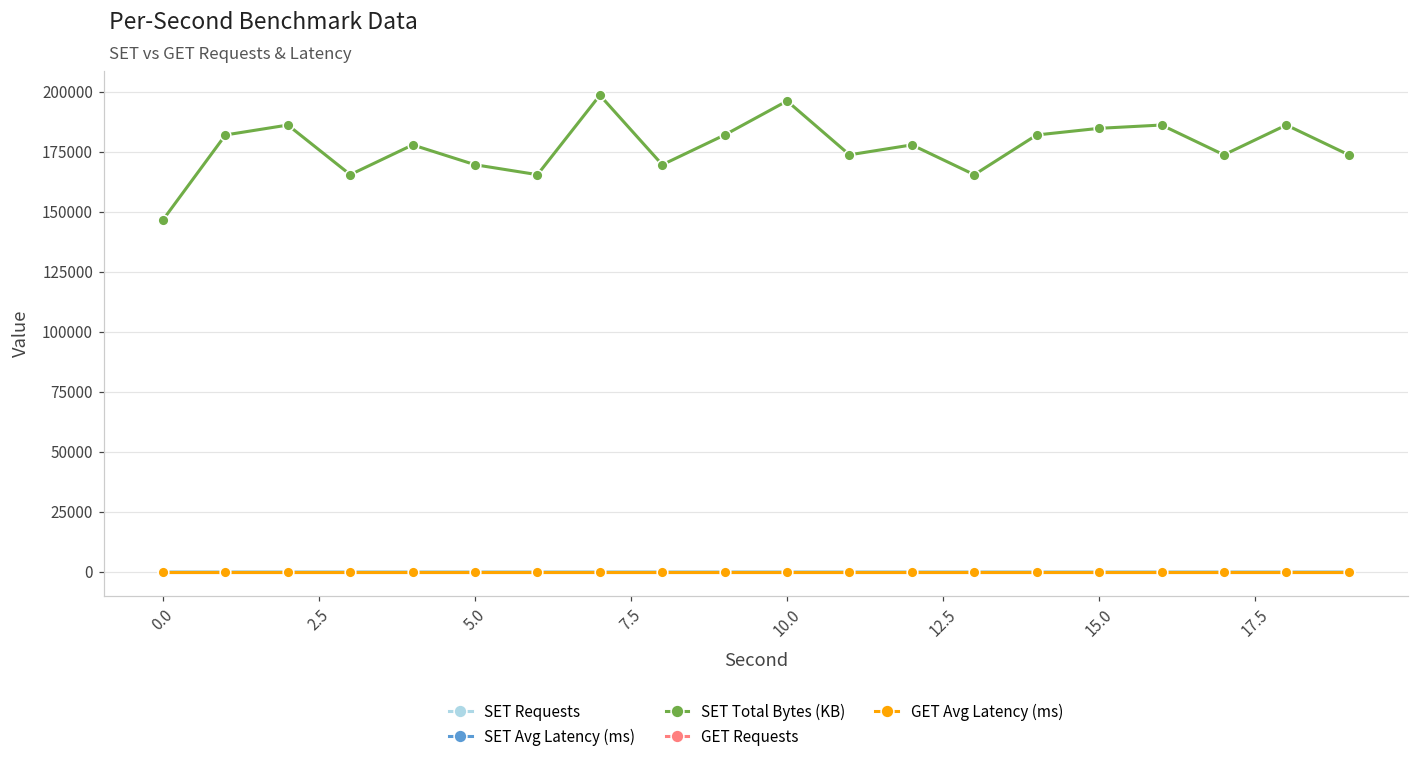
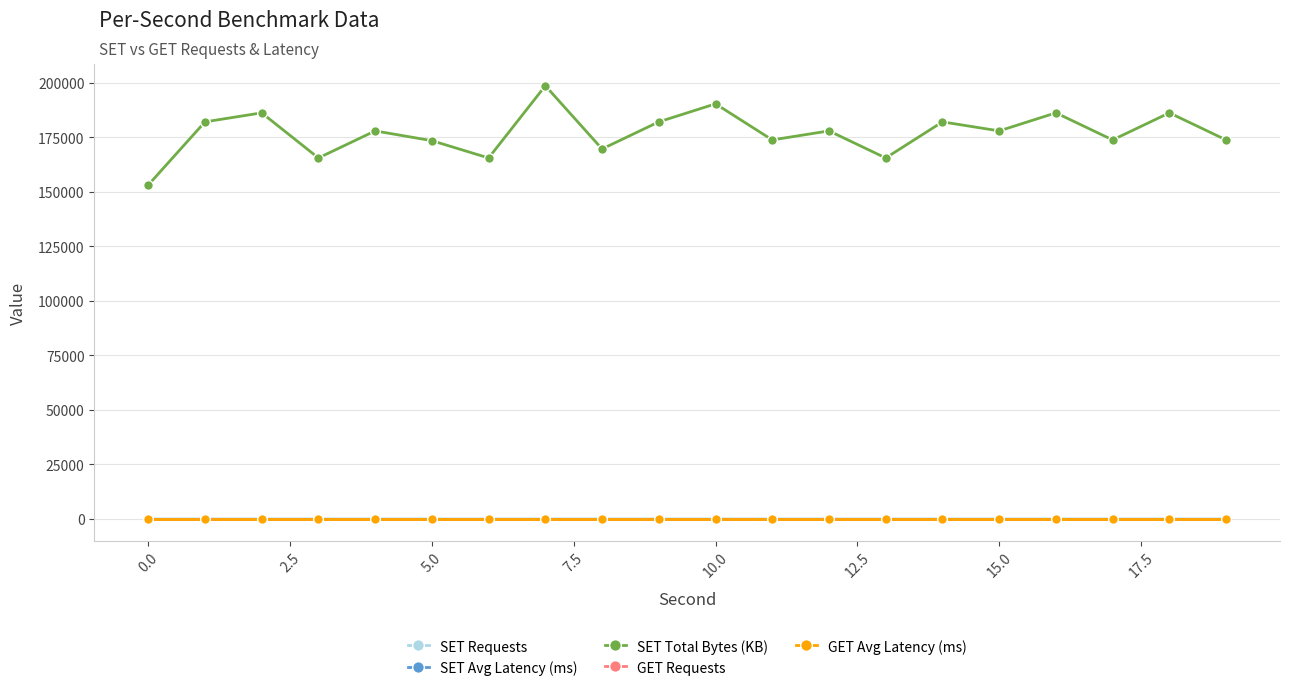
SET Total Bytes (KB), 0.0: 147000 -> 153000
SET Total Bytes (KB), 5.0: 170000 -> 173000
SET Total Bytes (KB), 10.0: 196000 -> 190000
SET Total Bytes (KB), 15.0: 185000 -> 178000
